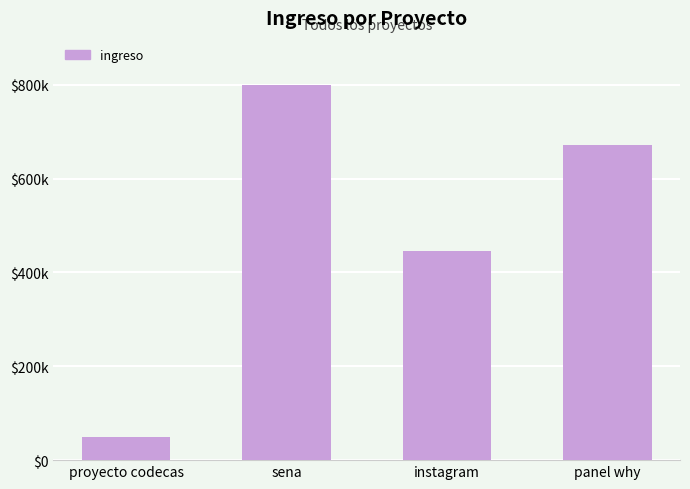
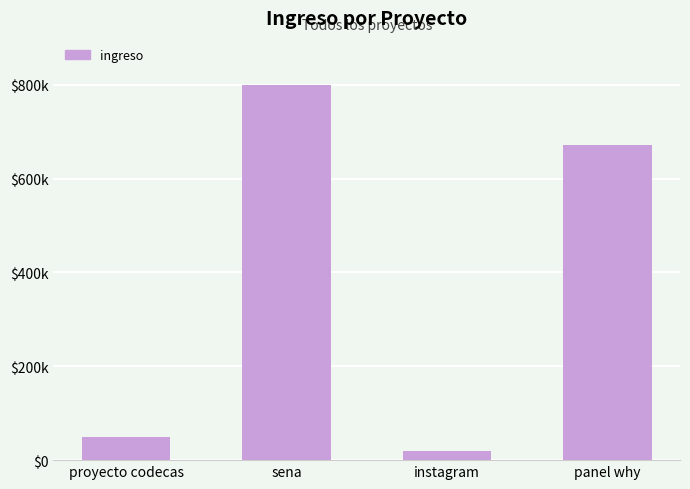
instagram: $450000 -> $20000
